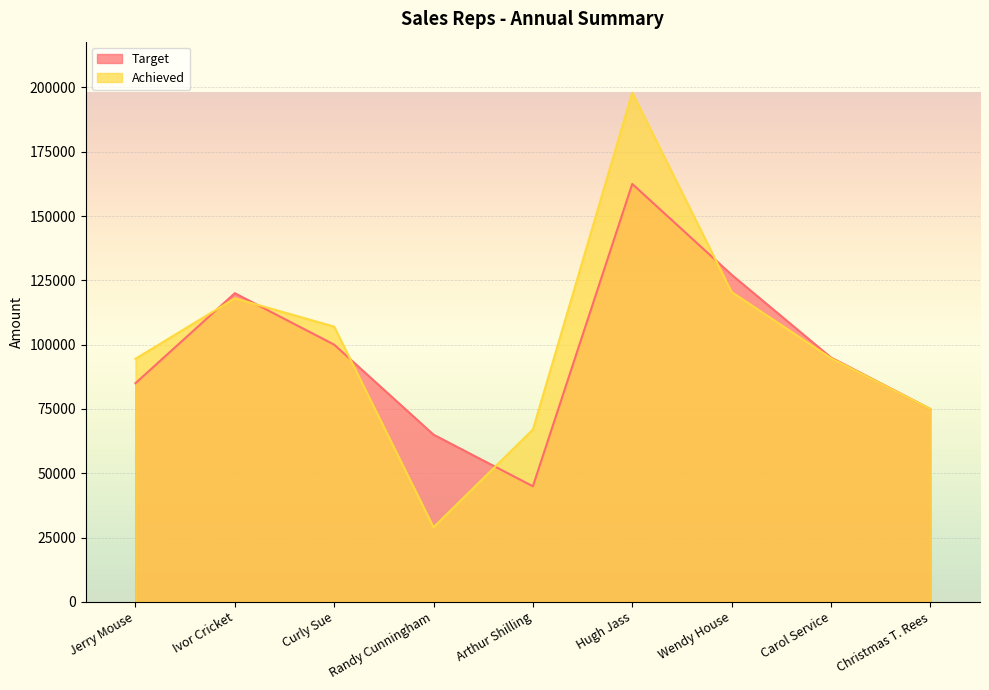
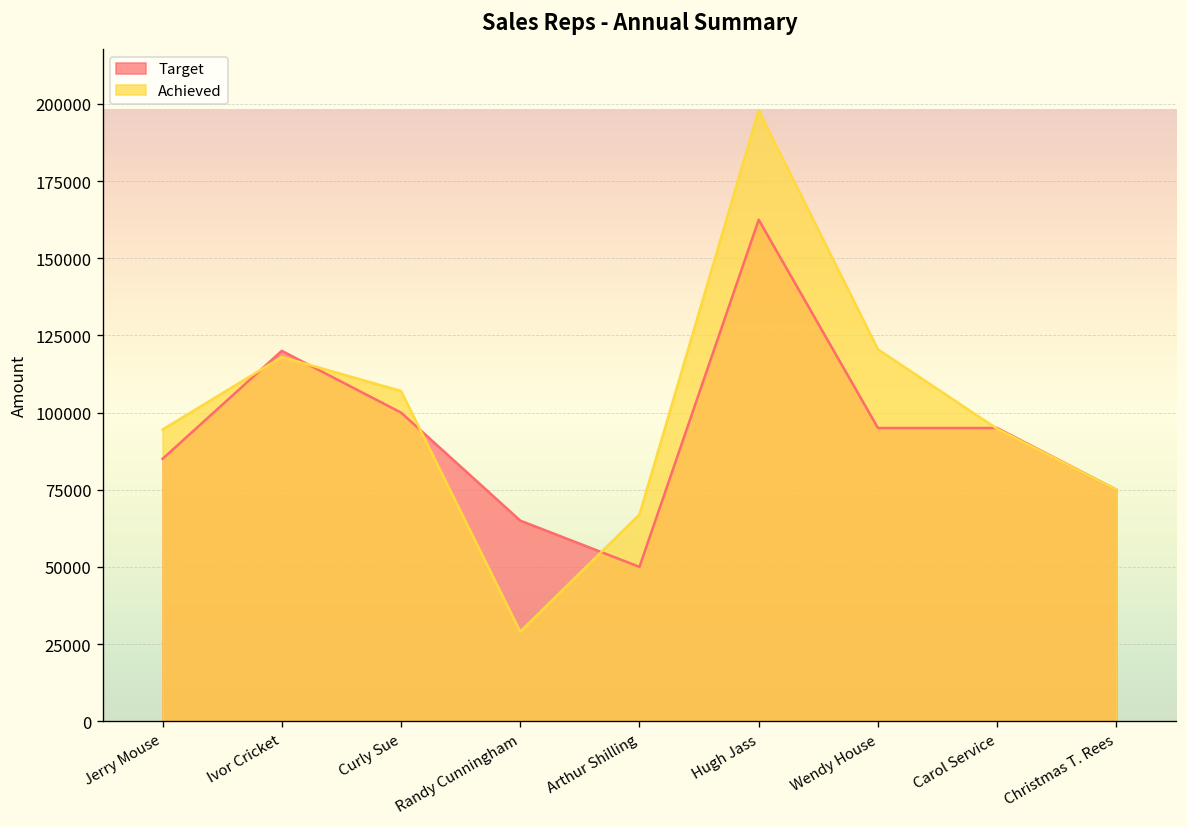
Target, Arthur Shilling: 45000 -> 50000
Target, Wendy House: 127000 -> 95000
